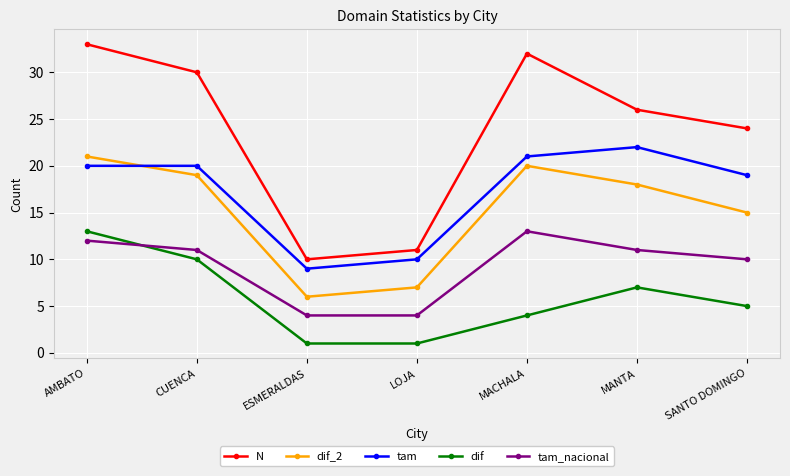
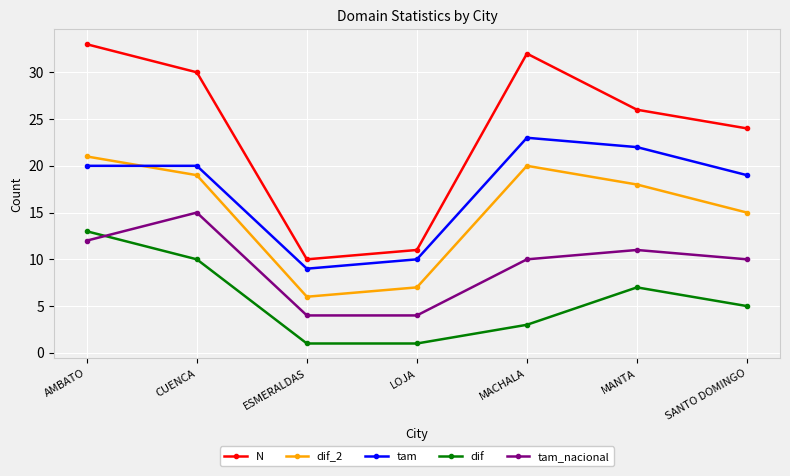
tam_nacional, CUENCA: 11 -> 15
tam, MACHALA: 21 -> 23
dif, MACHALA: 4 -> 3
tam_nacional, MACHALA: 13 -> 10
